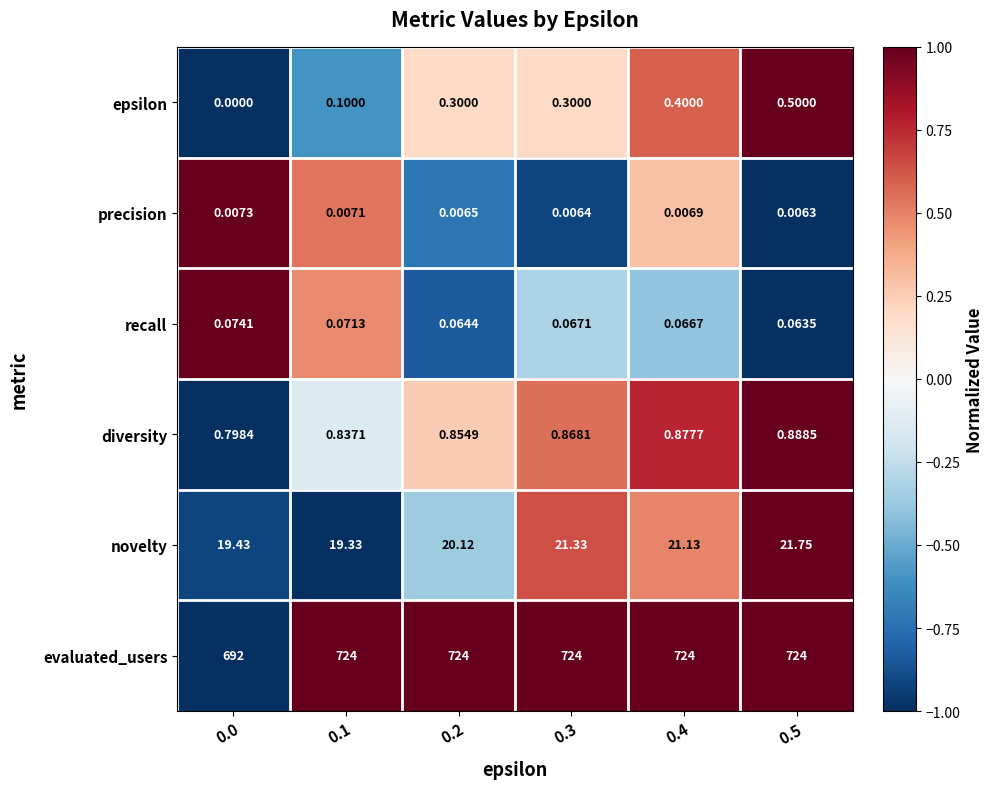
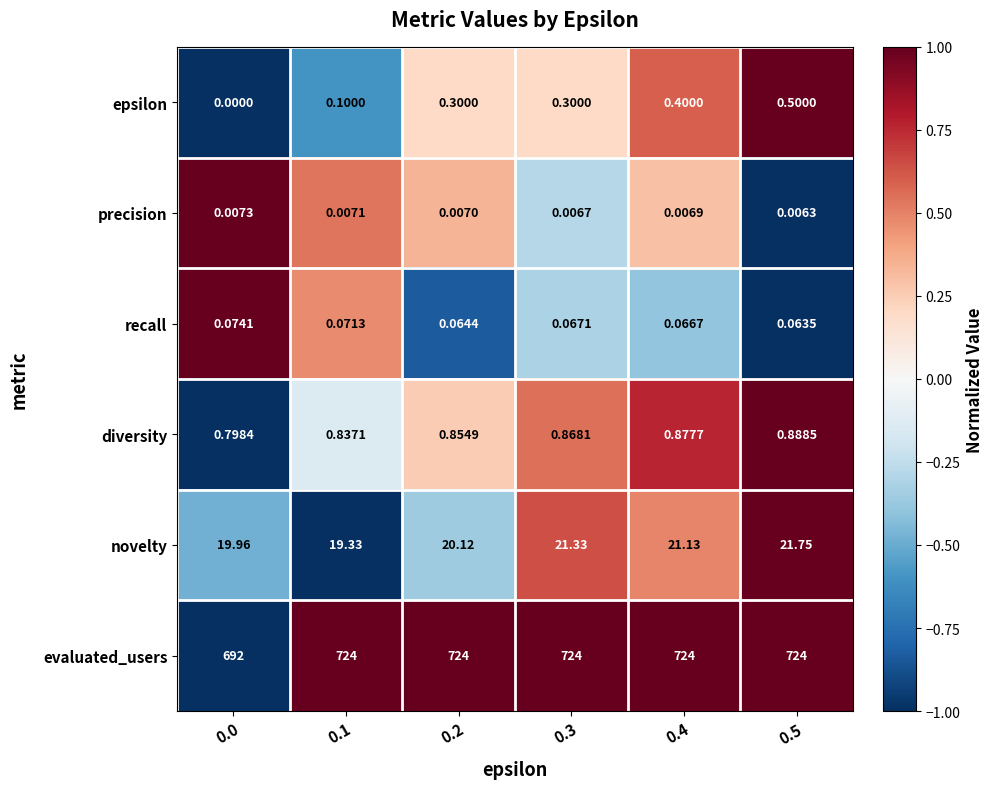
precision, 0.2: 0.0065 -> 0.0070
precision, 0.3: 0.0064 -> 0.0067
novelty, 0.0: 19.43 -> 19.96
